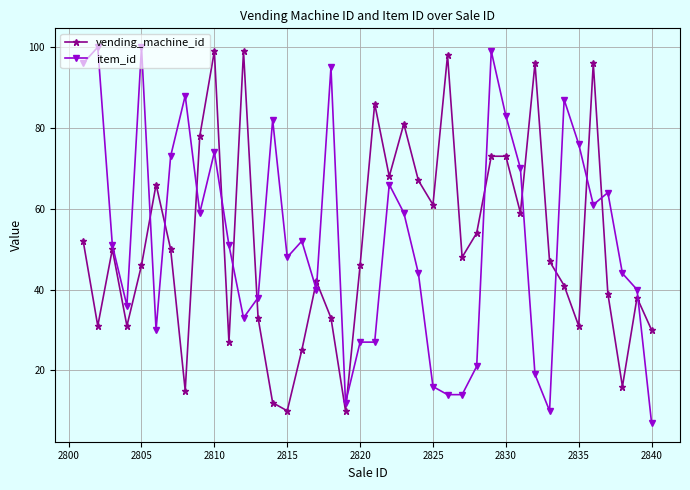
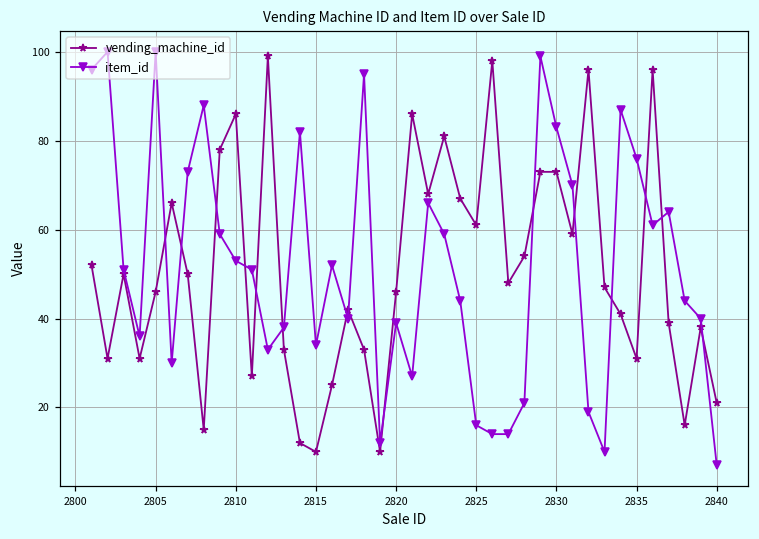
vending_machine_id, 2810: 99 -> 86
item_id, 2810: 74 -> 53
item_id, 2815: 48 -> 34
item_id, 2820: 27 -> 39
vending_machine_id, 2840: 30 -> 21
